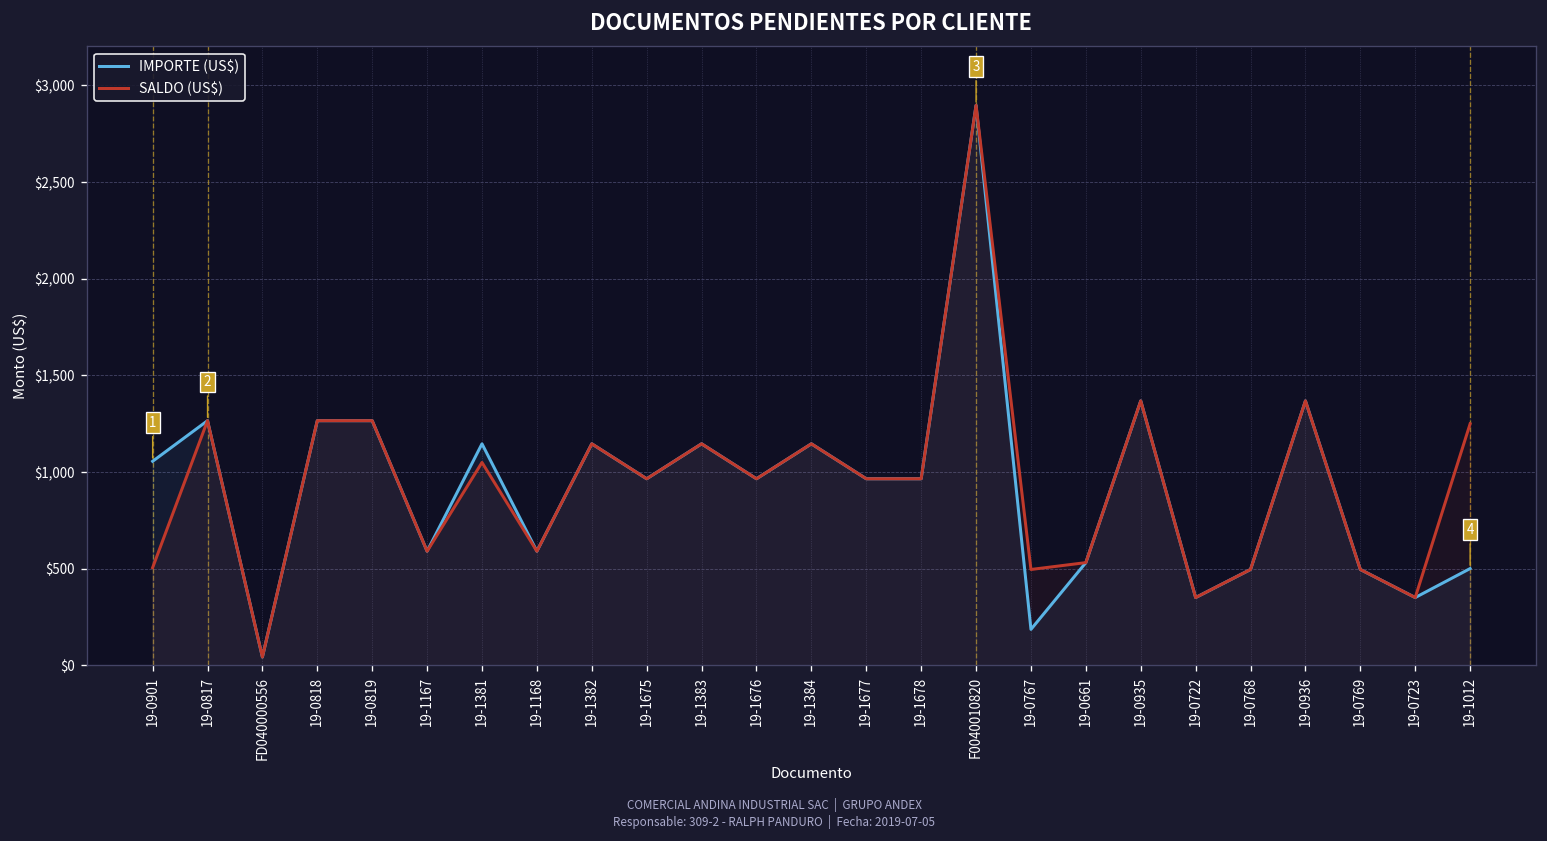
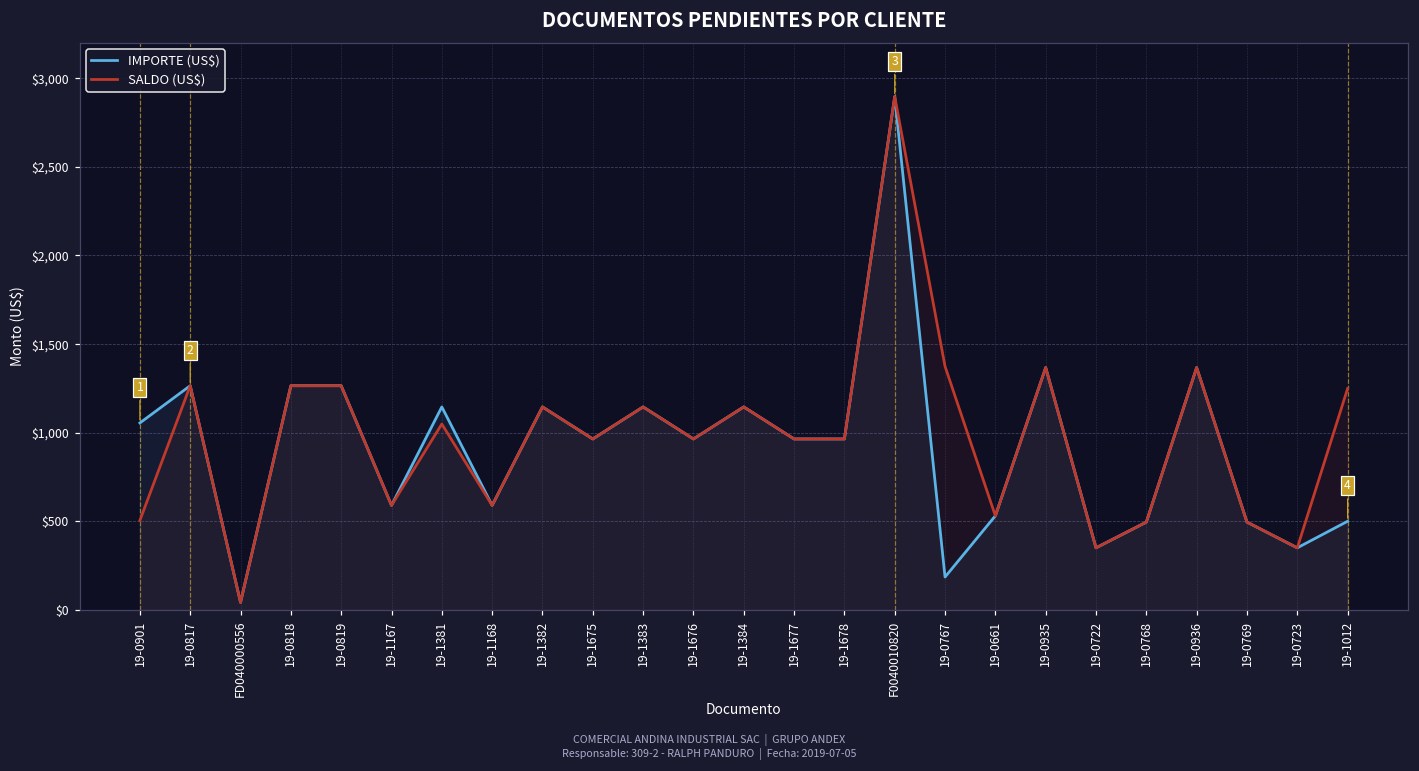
SALDO (US$), 19-0767: $500 -> $1,370
